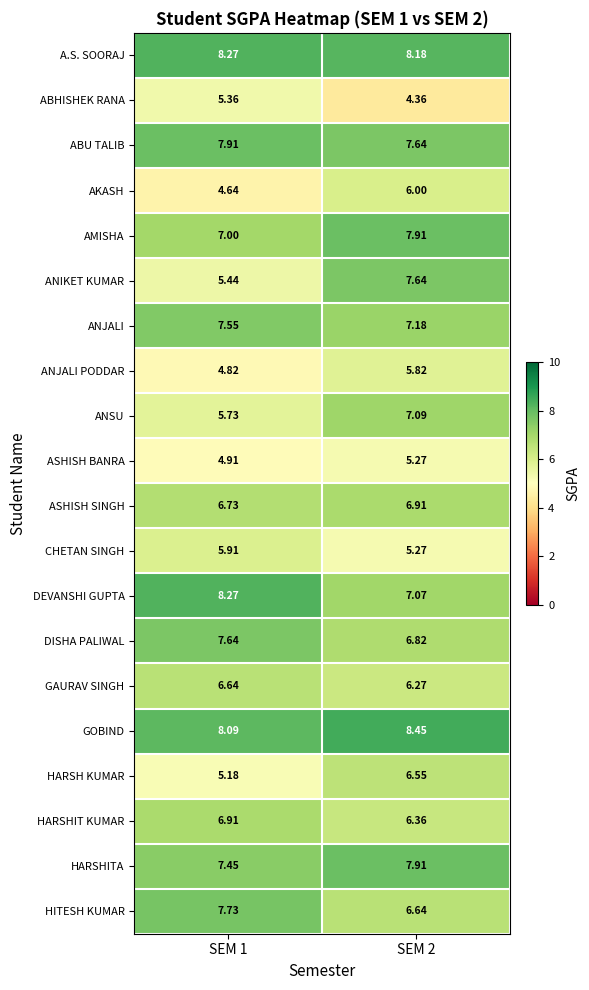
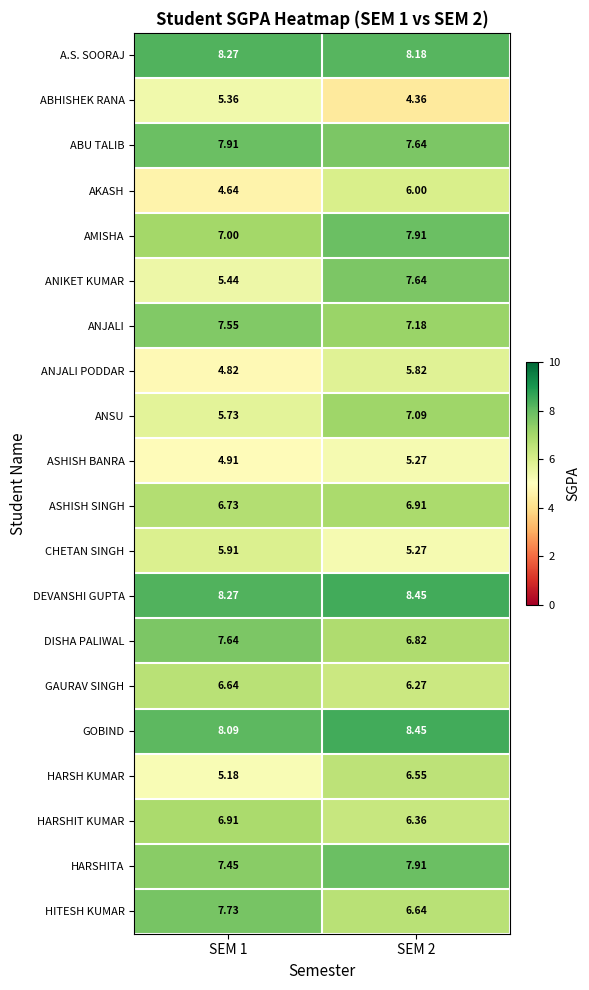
DEVANSHI GUPTA, SEM 2: 7.07 -> 8.45
